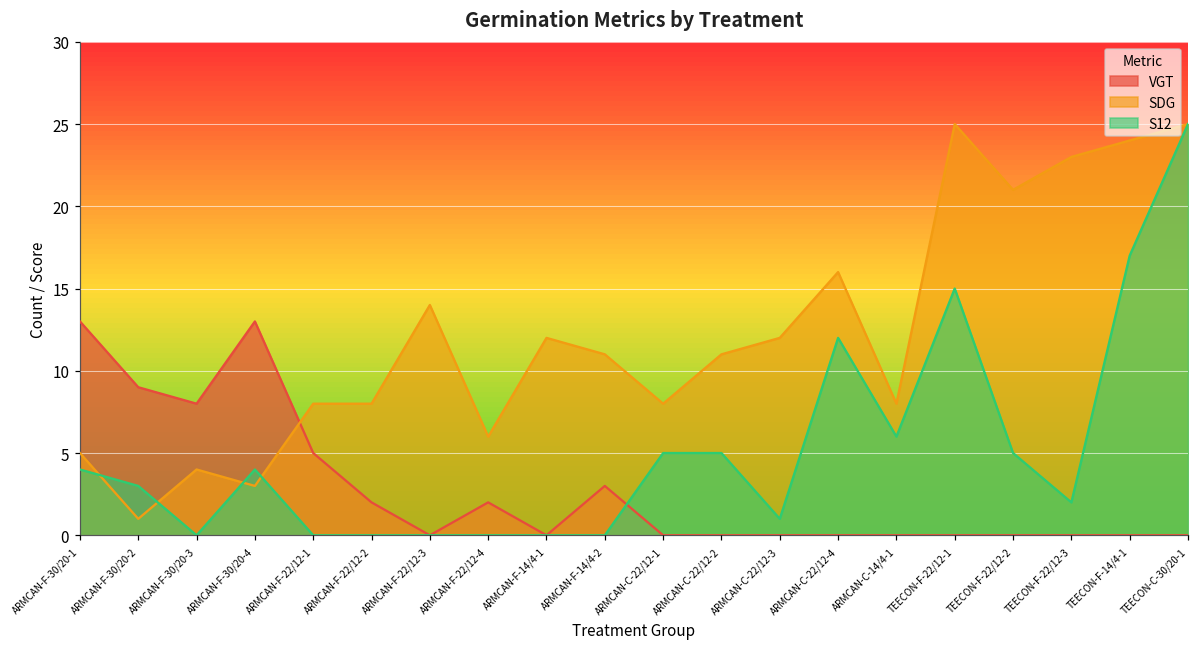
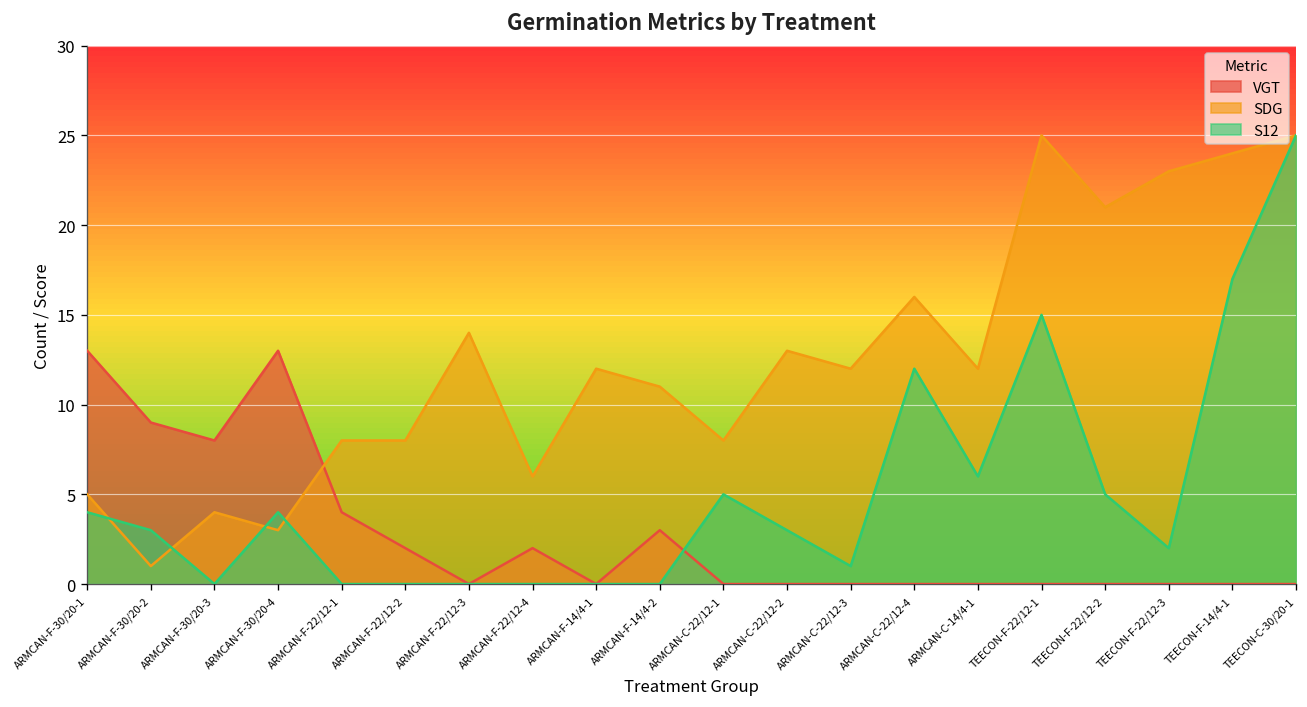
VGT, ARMCAN-F-22/12-1: 5 -> 4
SDG, ARMCAN-C-22/12-2: 11 -> 13
S12, ARMCAN-C-22/12-2: 5 -> 3
SDG, ARMCAN-C-14/4-1: 8 -> 12
